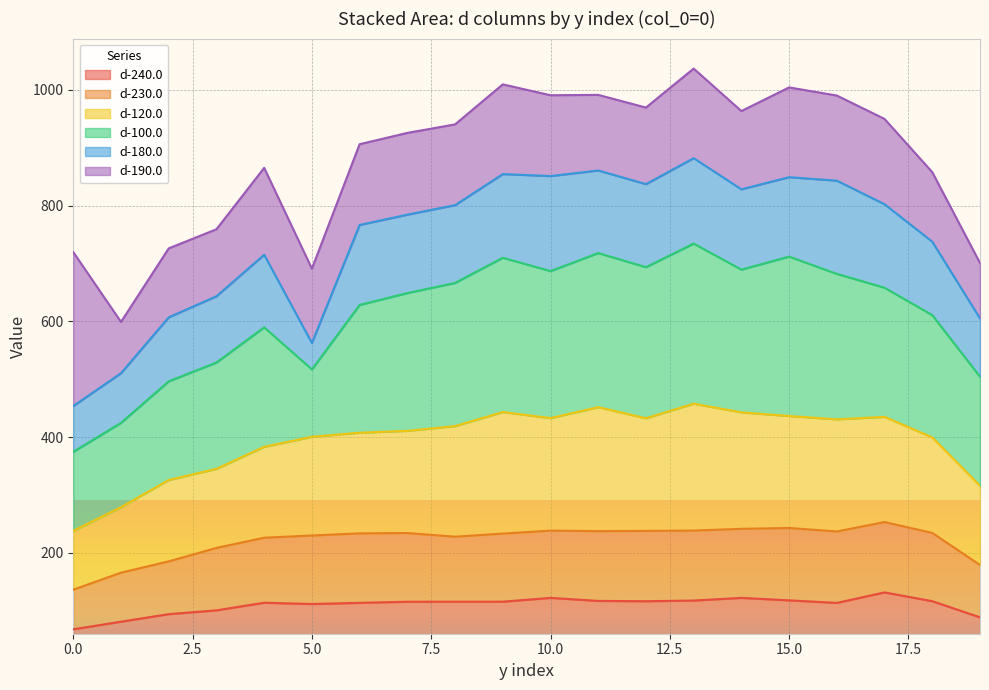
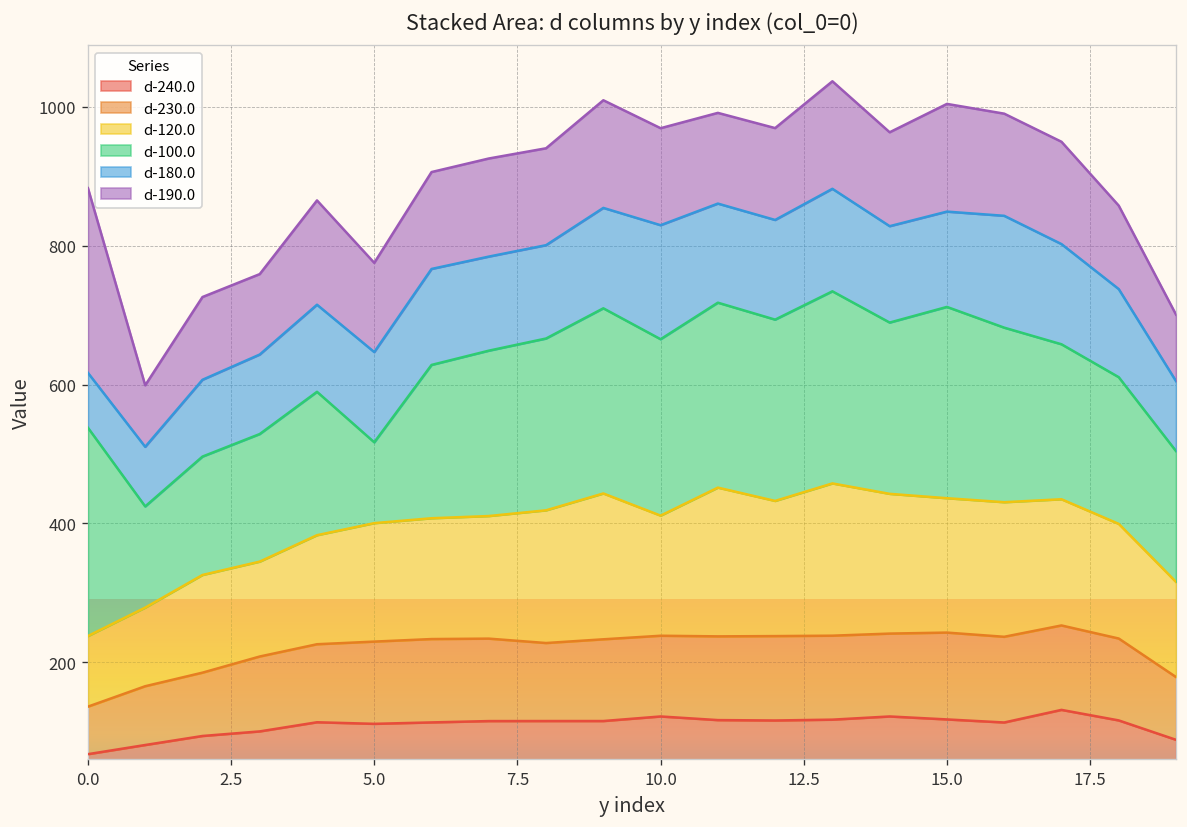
d-100.0, 0.0: 140 -> 300
d-180.0, 5.0: 50 -> 130
d-120.0, 10.0: 190 -> 170
